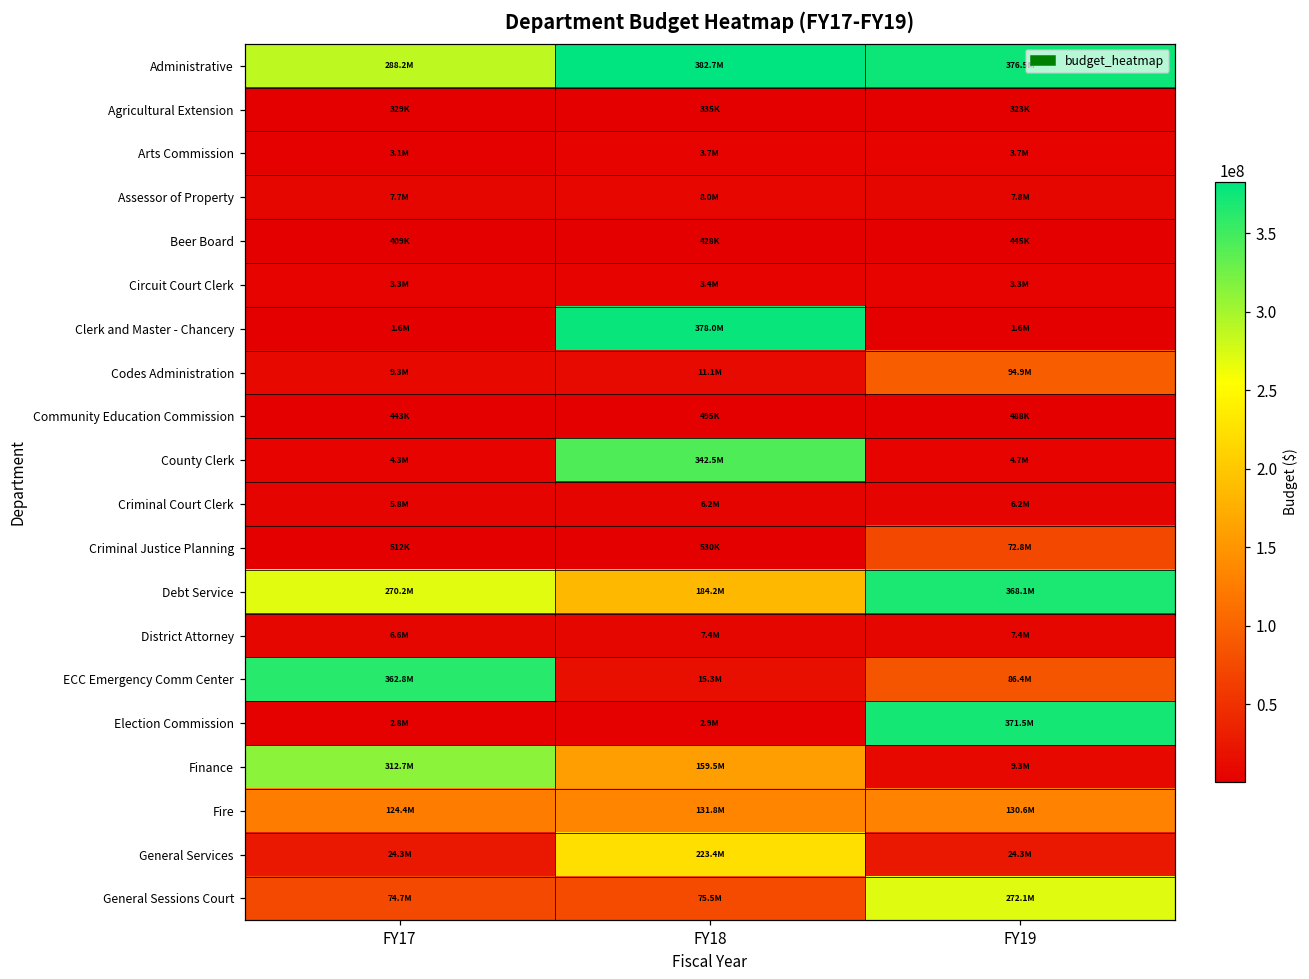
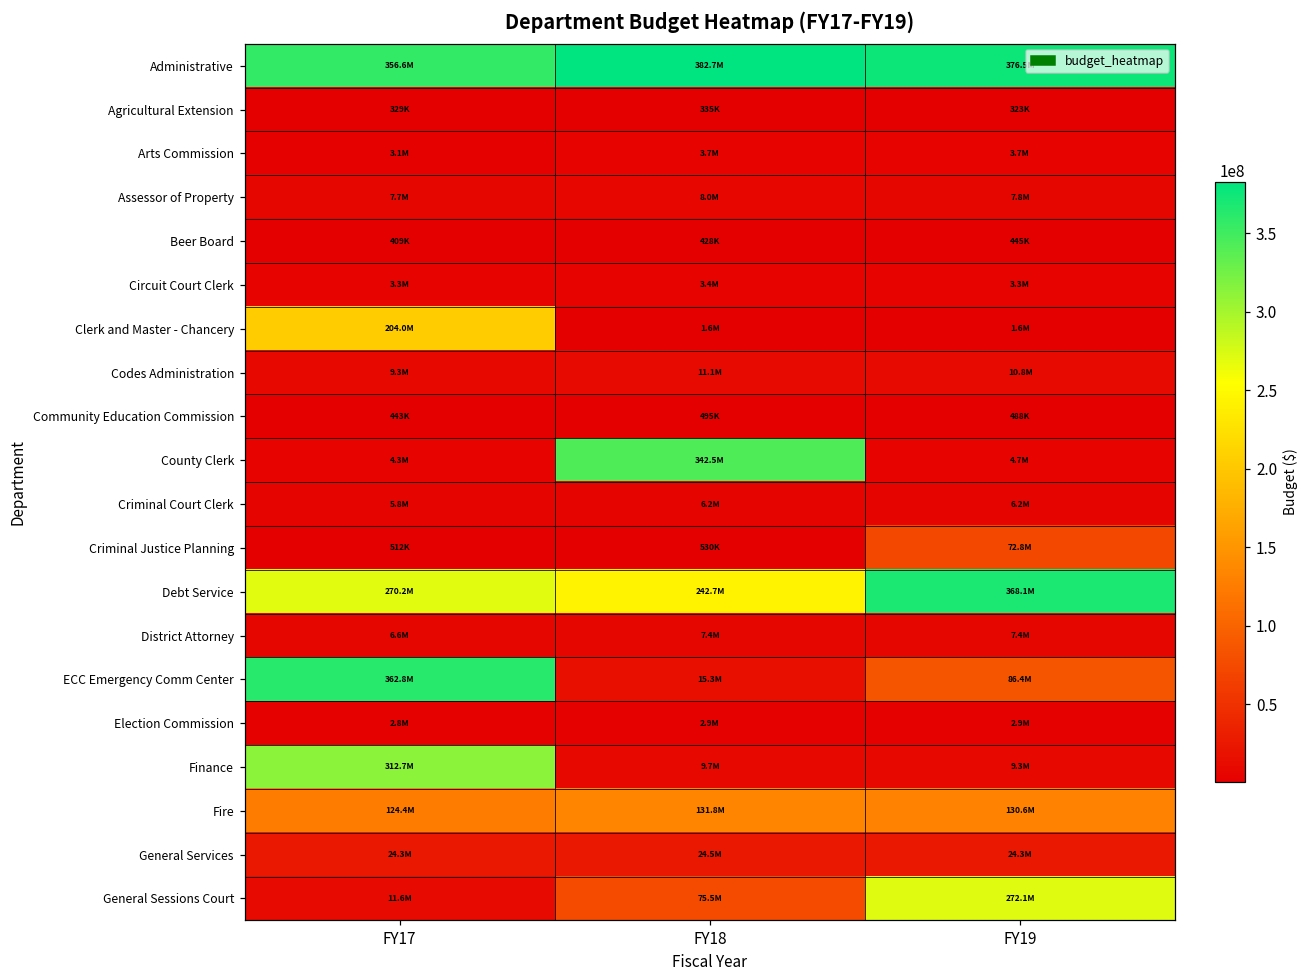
Administrative, FY17: 288.2M -> 356.6M
Clerk and Master - Chancery, FY17: 1.6M -> 204.0M
Clerk and Master - Chancery, FY18: 378.0M -> 1.6M
Codes Administration, FY19: 94.9M -> 10.8M
Debt Service, FY18: 184.2M -> 242.7M
Election Commission, FY19: 371.5M -> 2.9M
Finance, FY18: 159.5M -> 9.7M
General Services, FY18: 223.4M -> 24.5M
General Sessions Court, FY17: 74.7M -> 11.6M
